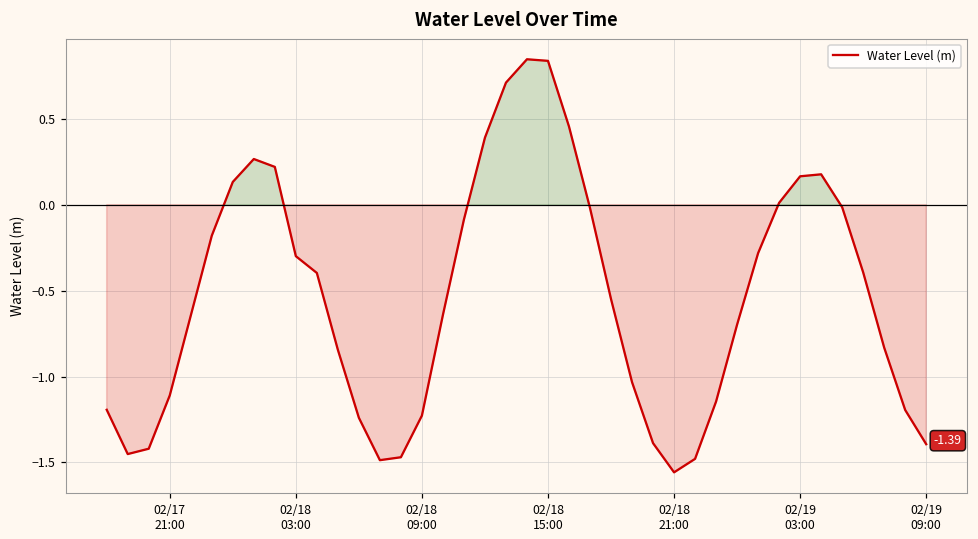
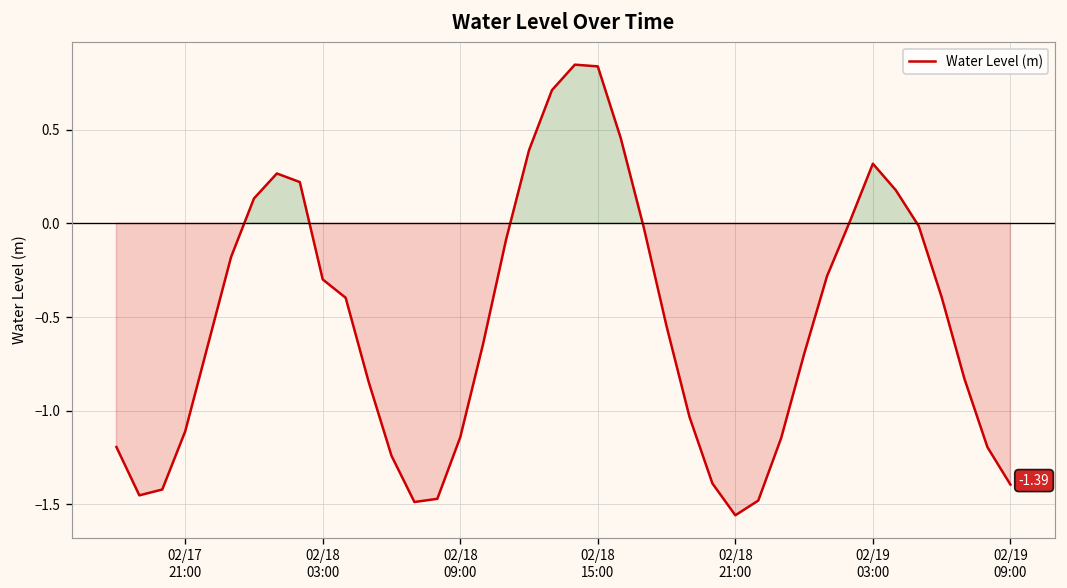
02/18 09:00: -1.23 -> -1.14
02/19 03:00: 0.17 -> 0.32
